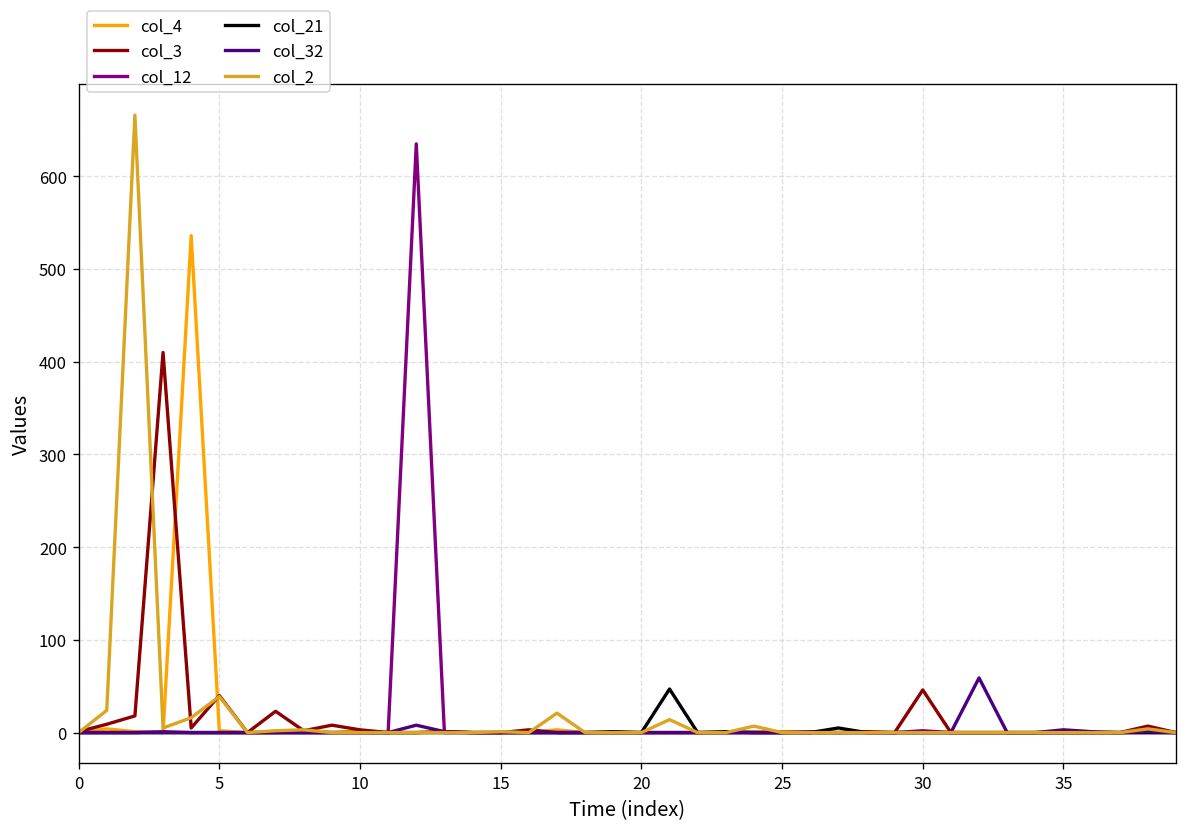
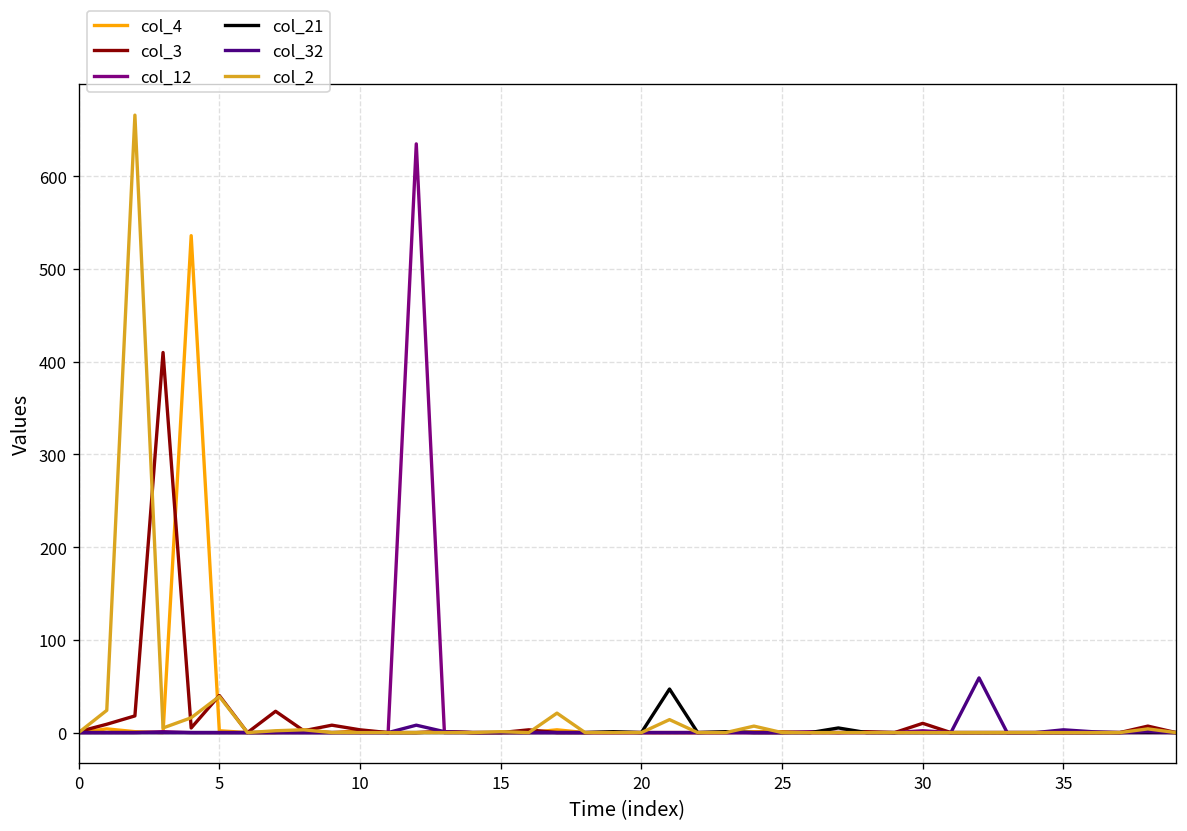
col_3, 30: 50 -> 10
